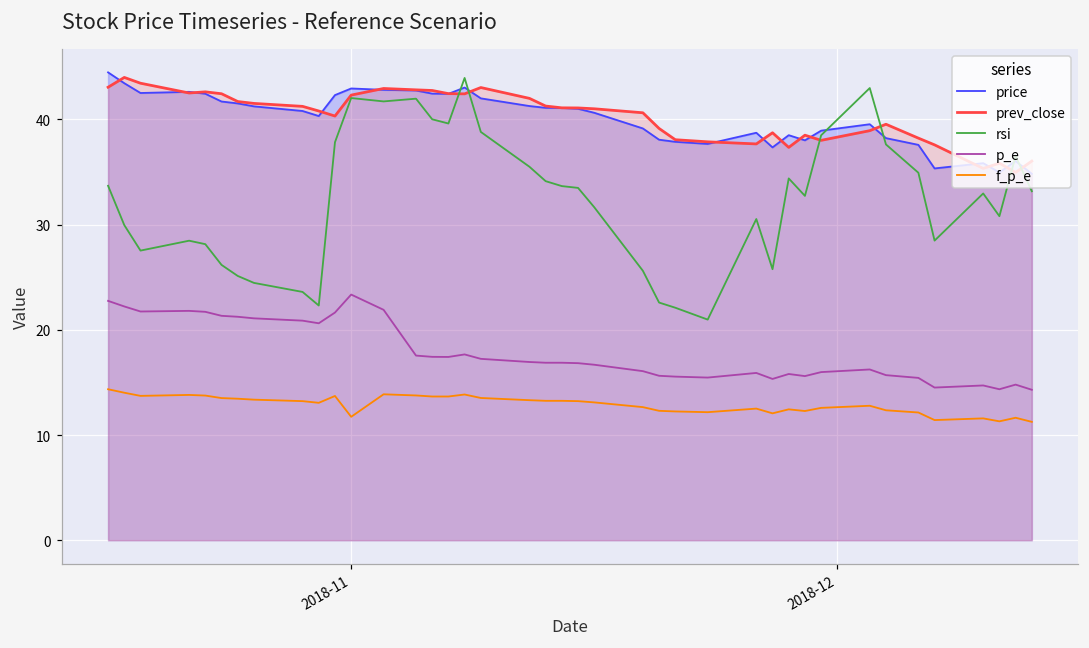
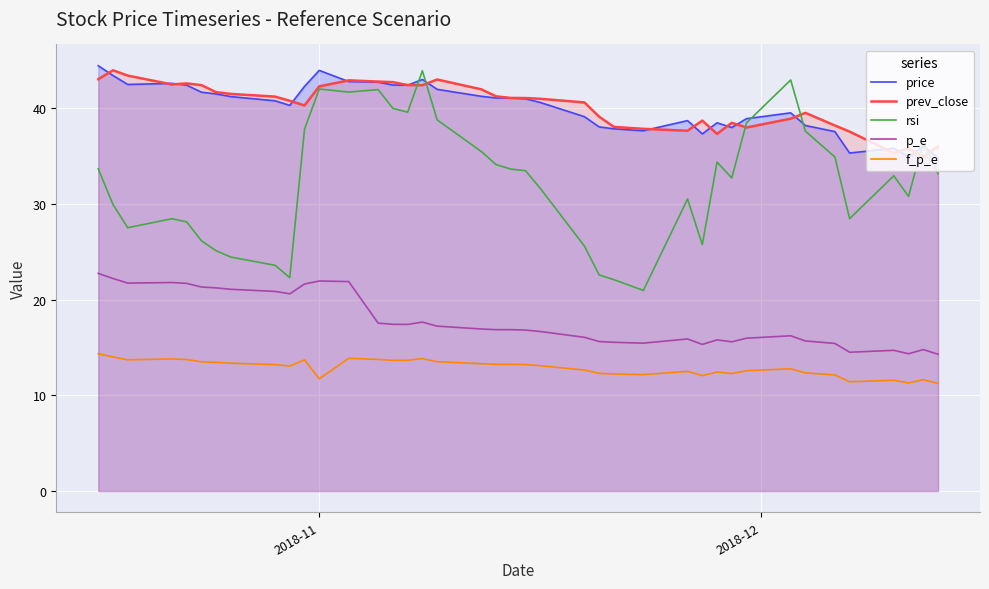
price, 2018-11: 43 -> 44
p_e, 2018-11: 23 -> 22
